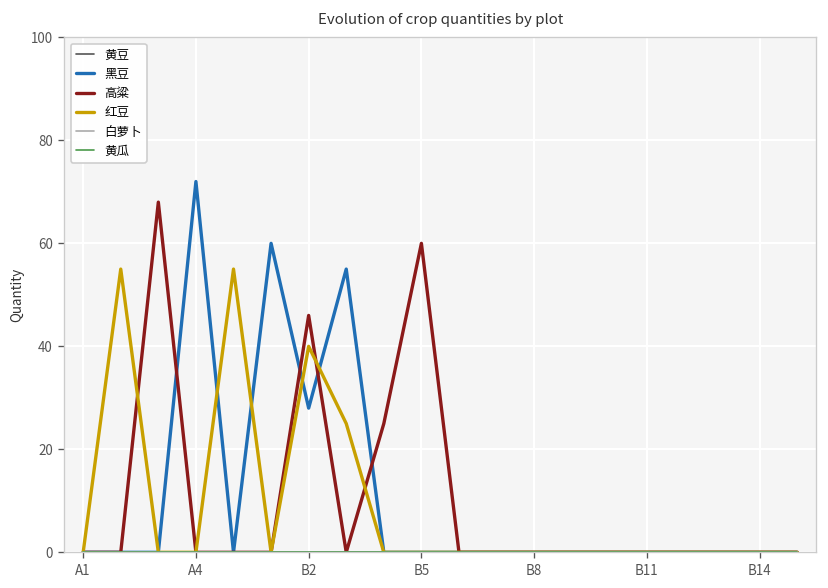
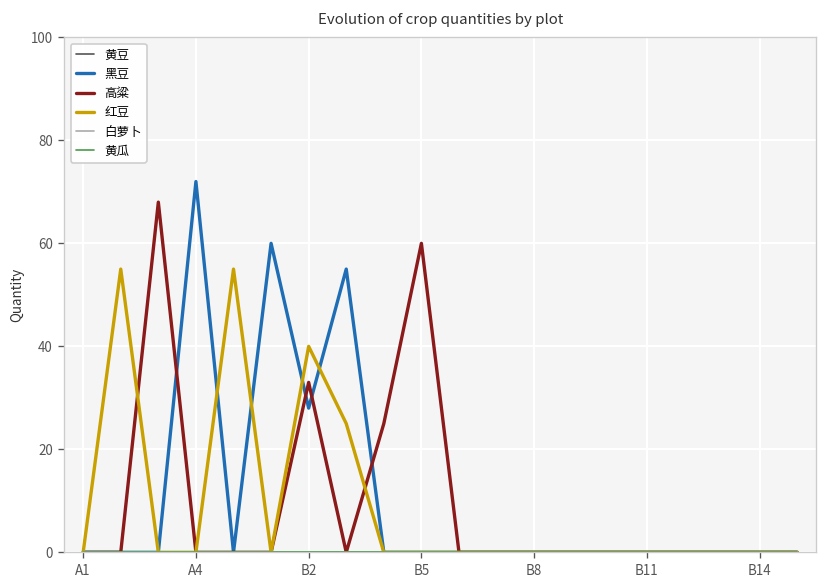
高粱, B2: 46 -> 33
